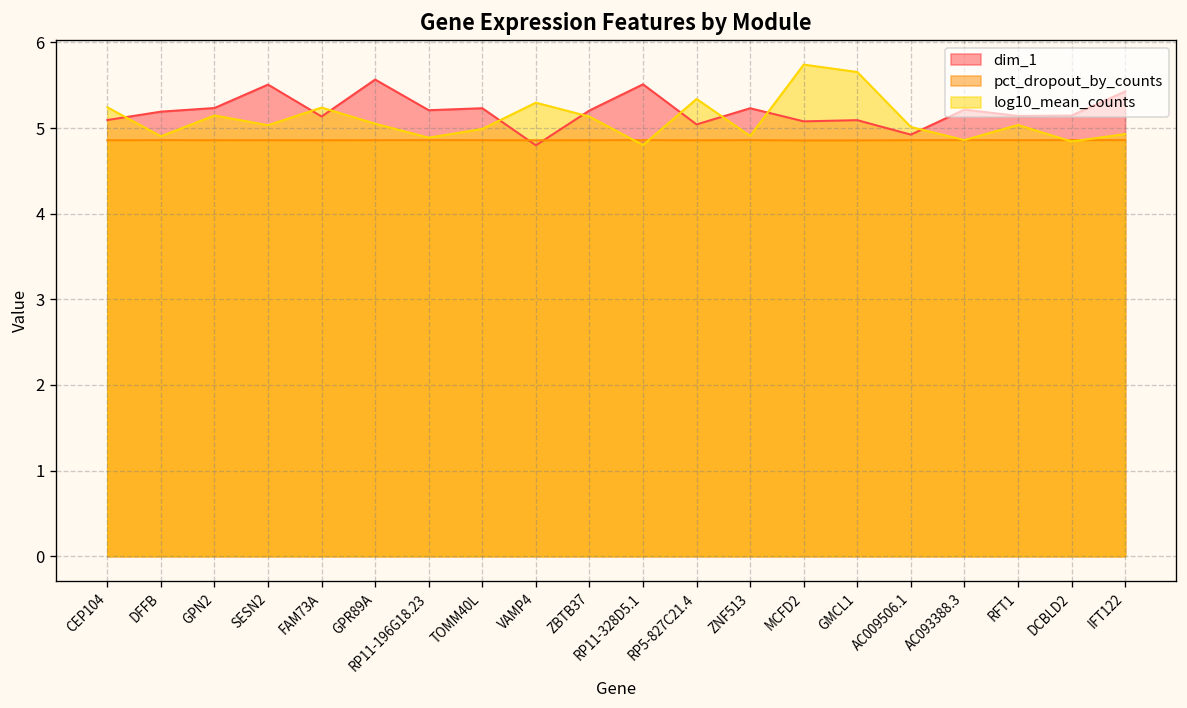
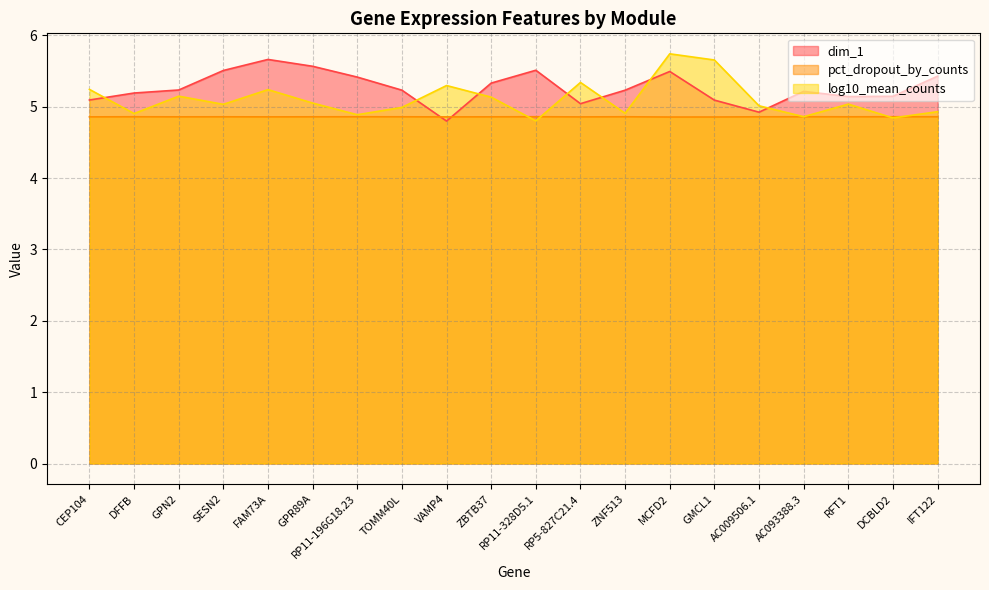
dim_1, FAM73A: 5.1 -> 5.7
dim_1, RP11-196G18.23: 5.2 -> 5.4
dim_1, ZBTB37: 5.2 -> 5.3
dim_1, MCFD2: 5.1 -> 5.5
